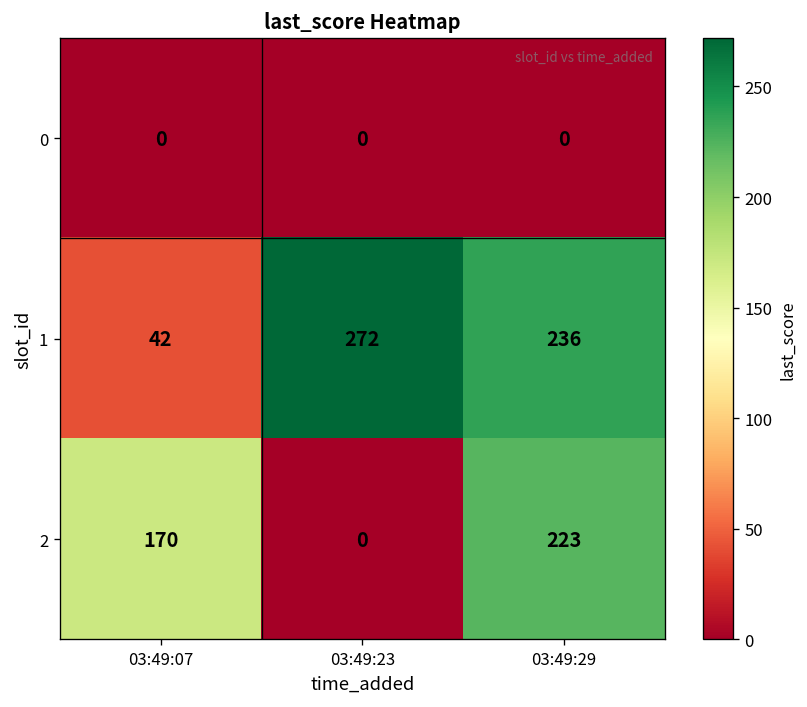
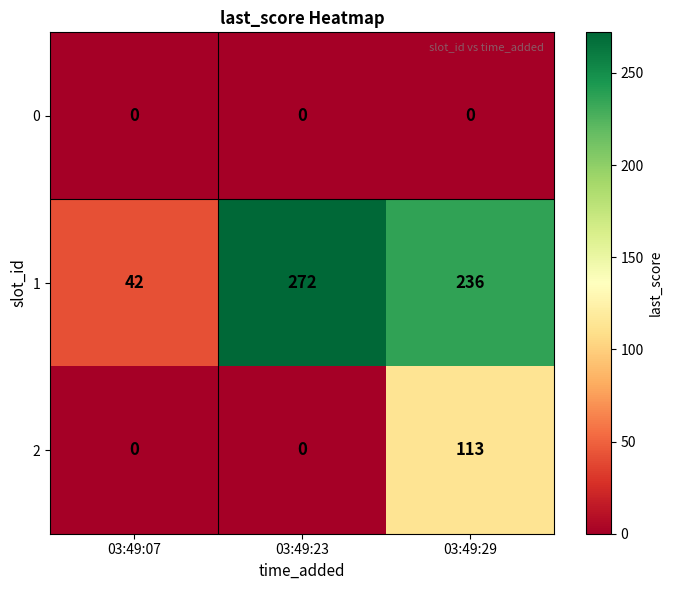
2, 03:49:07: 170 -> 0
2, 03:49:29: 223 -> 113
